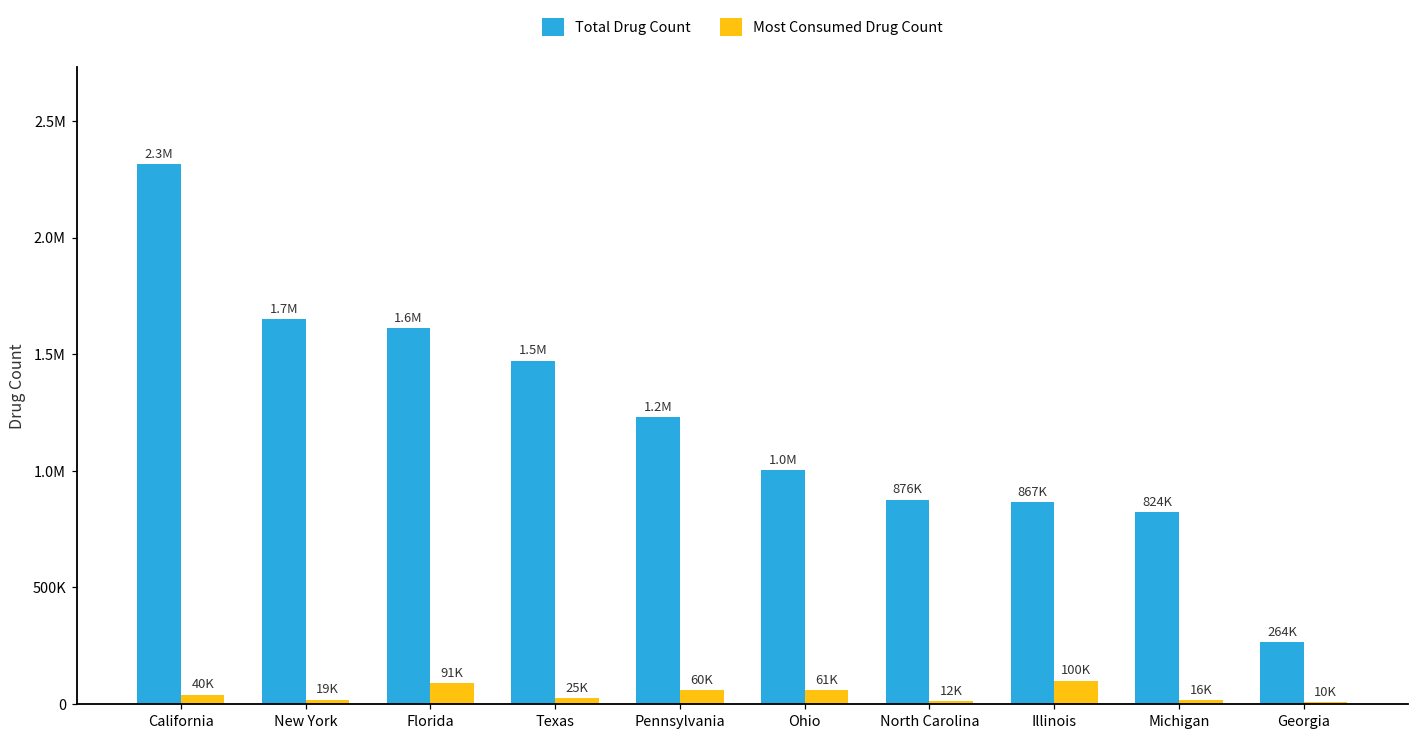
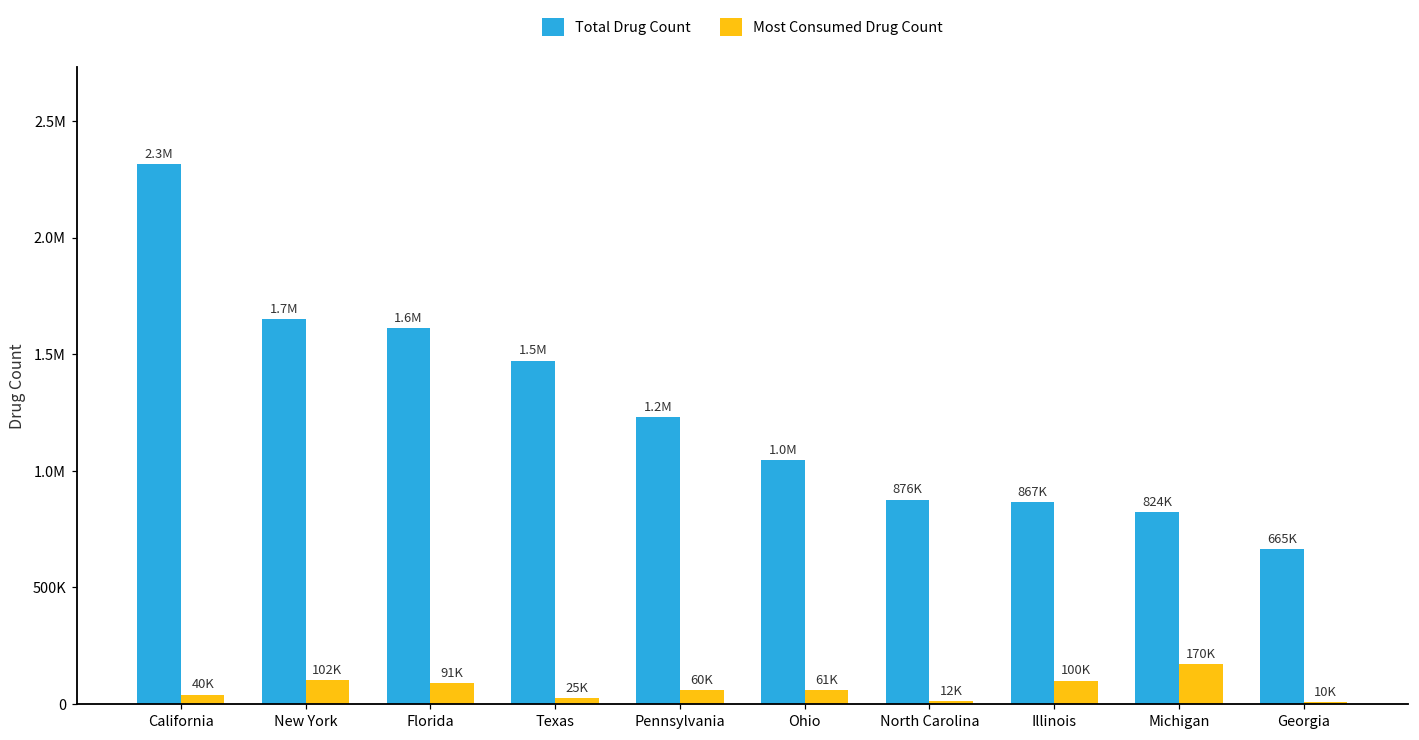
Most Consumed Drug Count, New York: 19K -> 102K
Total Drug Count, Ohio: 1000000 -> 1050000
Most Consumed Drug Count, Michigan: 16K -> 170K
Total Drug Count, Georgia: 264K -> 665K
